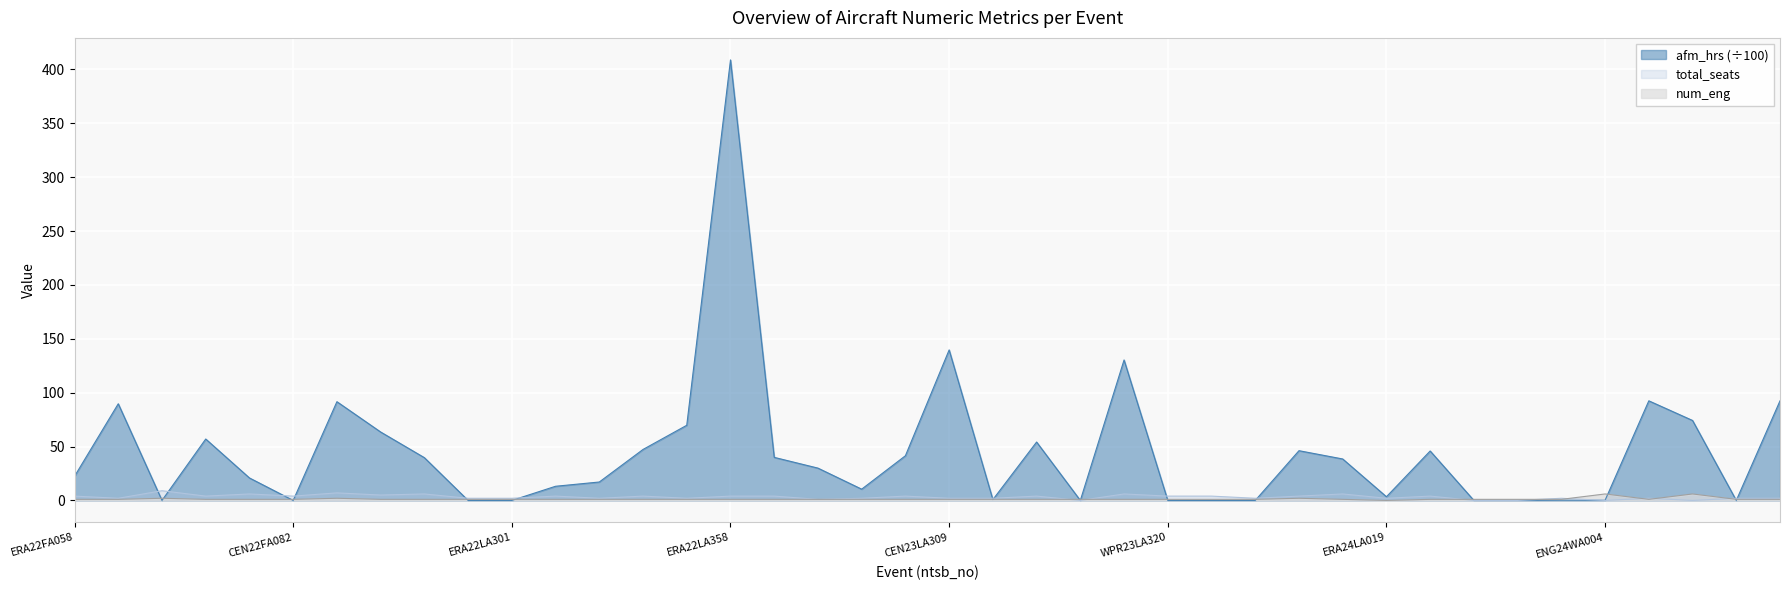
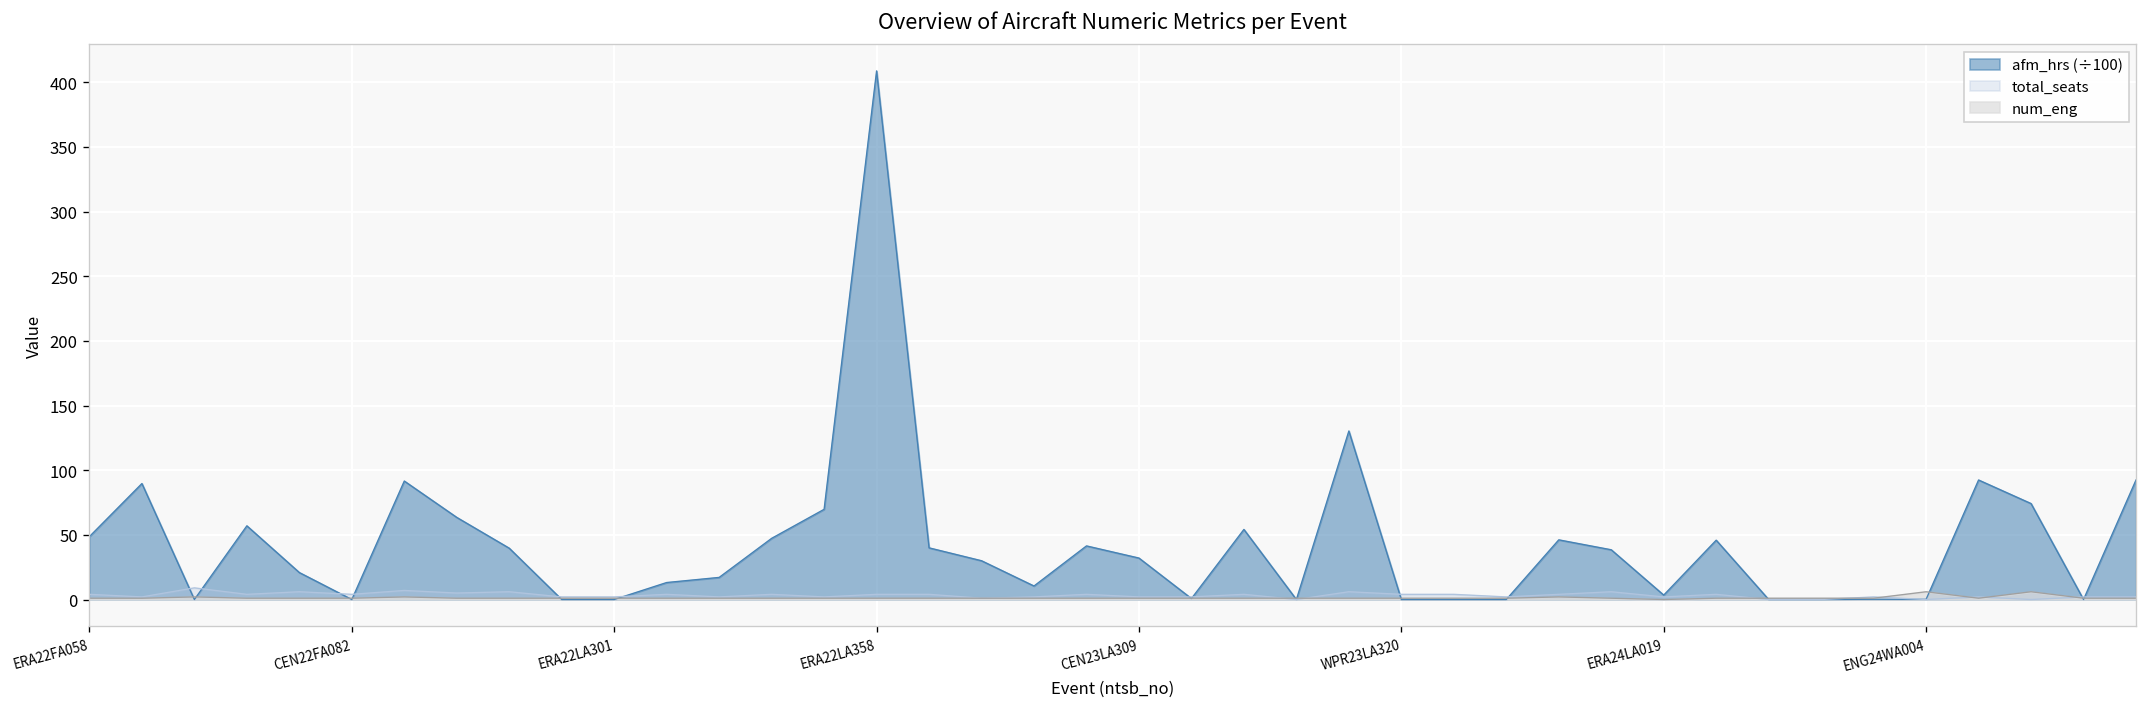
afm_hrs (÷100), ERA22FA058: 22 -> 49
afm_hrs (÷100), CEN23LA309: 140 -> 32
